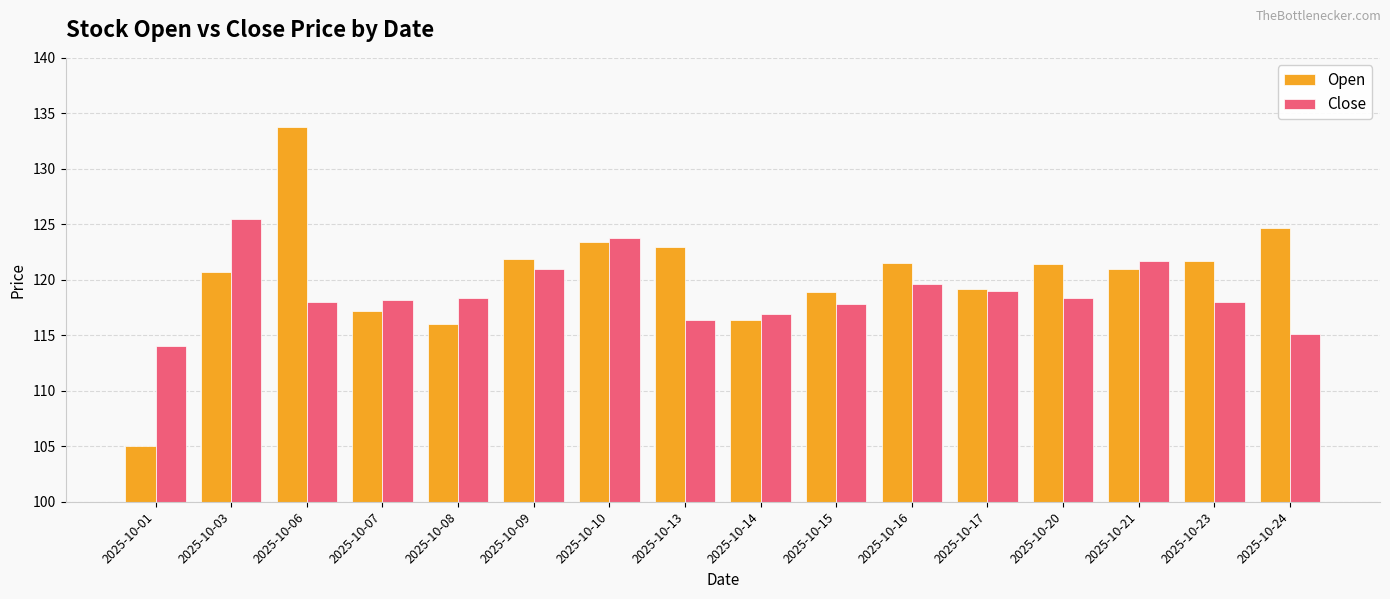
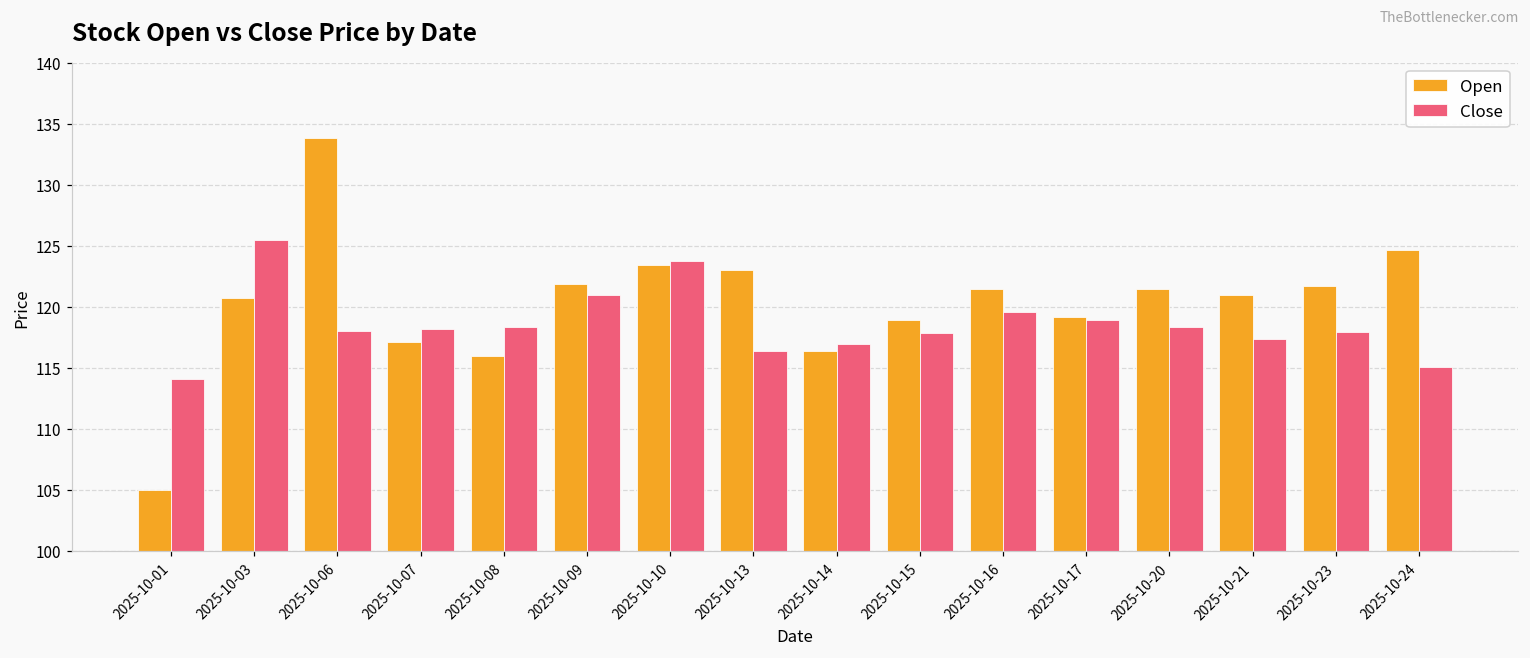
Close, 2025-10-21: 121.7 -> 117.3
